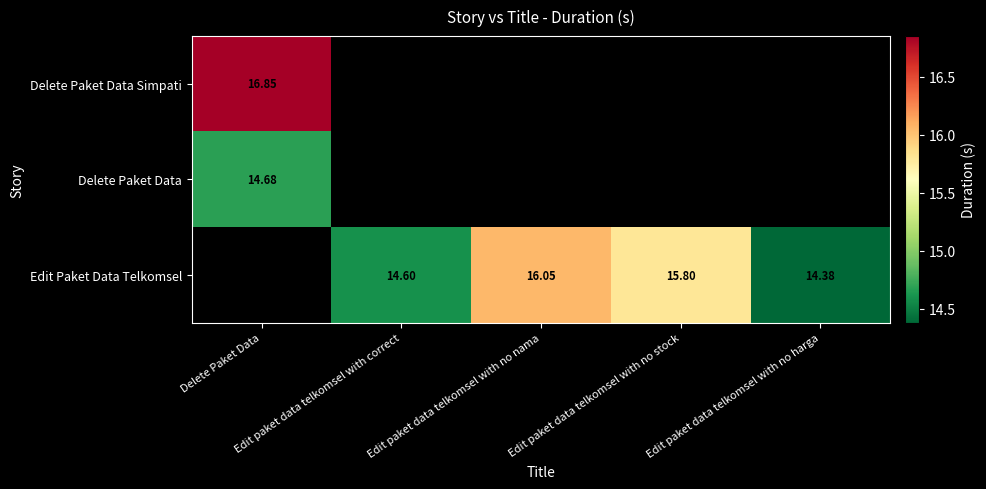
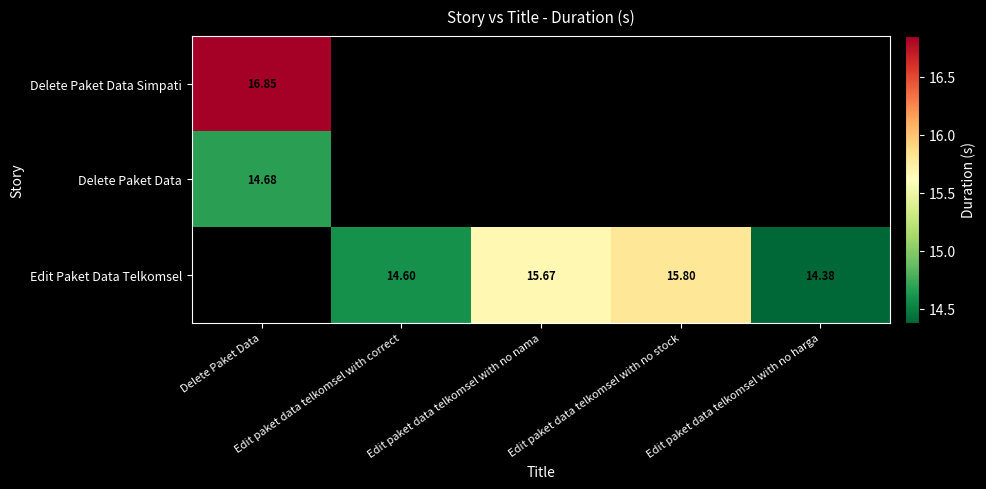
Edit Paket Data Telkomsel, Edit paket data telkomsel with no nama: 16.05 -> 15.67
